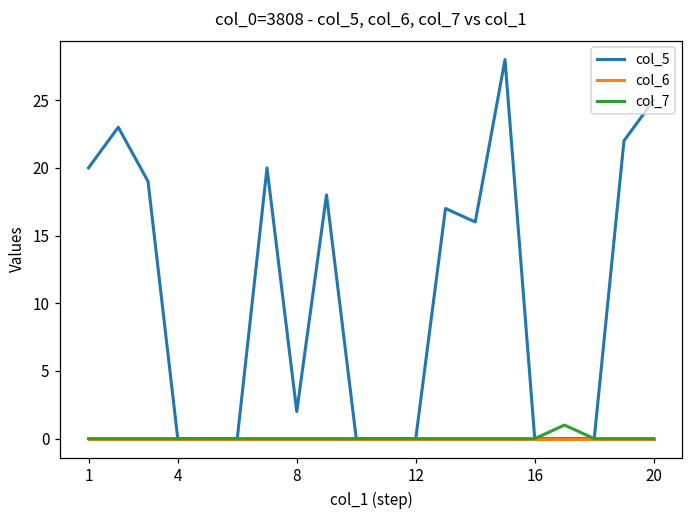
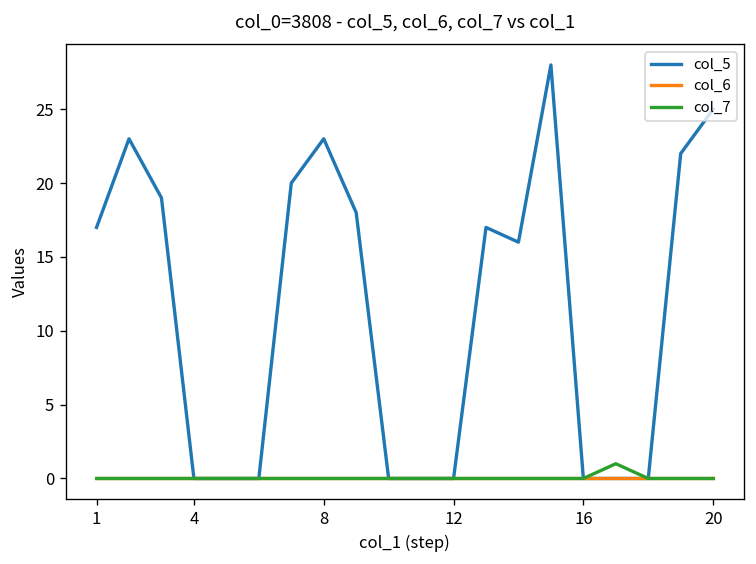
col_5, 1: 20 -> 17
col_5, 8: 2 -> 23
